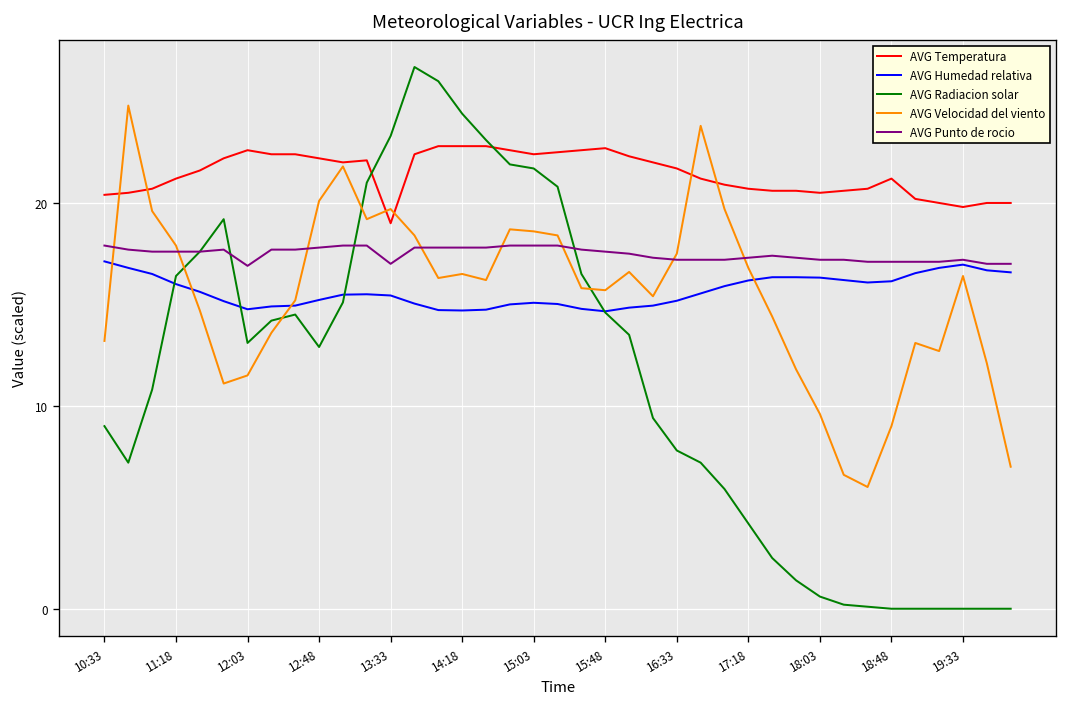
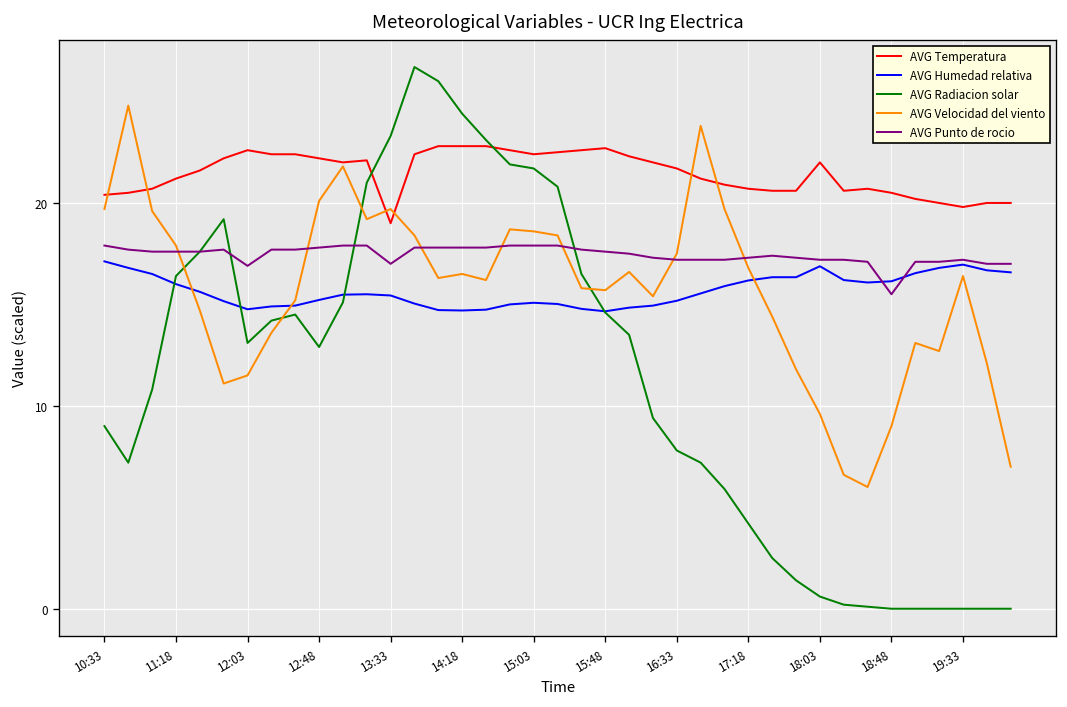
AVG Velocidad del viento, 10:33: 13.2 -> 19.7
AVG Temperatura, 18:03: 20.5 -> 22.0
AVG Humedad relativa, 18:03: 16.3 -> 16.9
AVG Temperatura, 18:48: 21.2 -> 20.5
AVG Punto de rocio, 18:48: 17.1 -> 15.5
